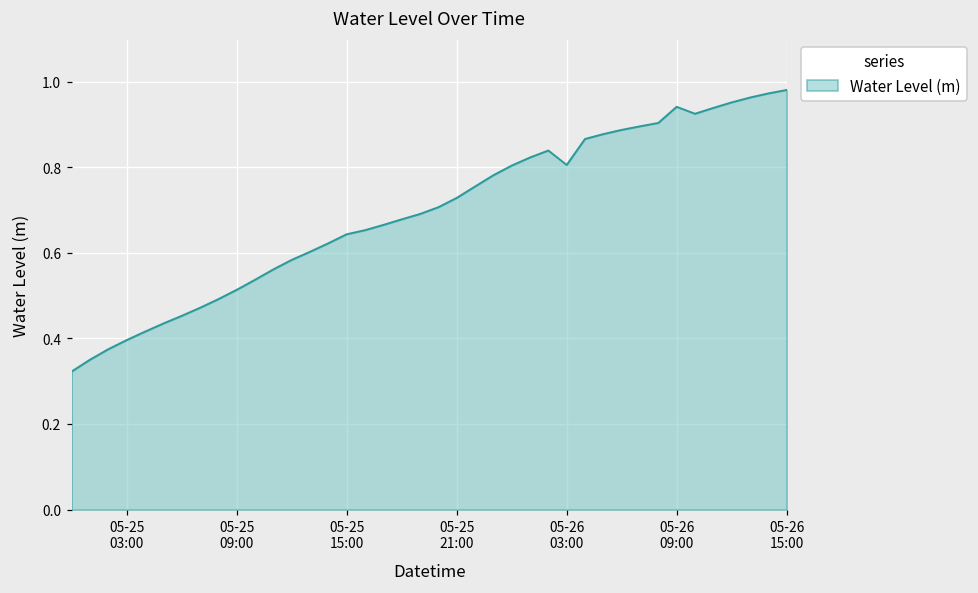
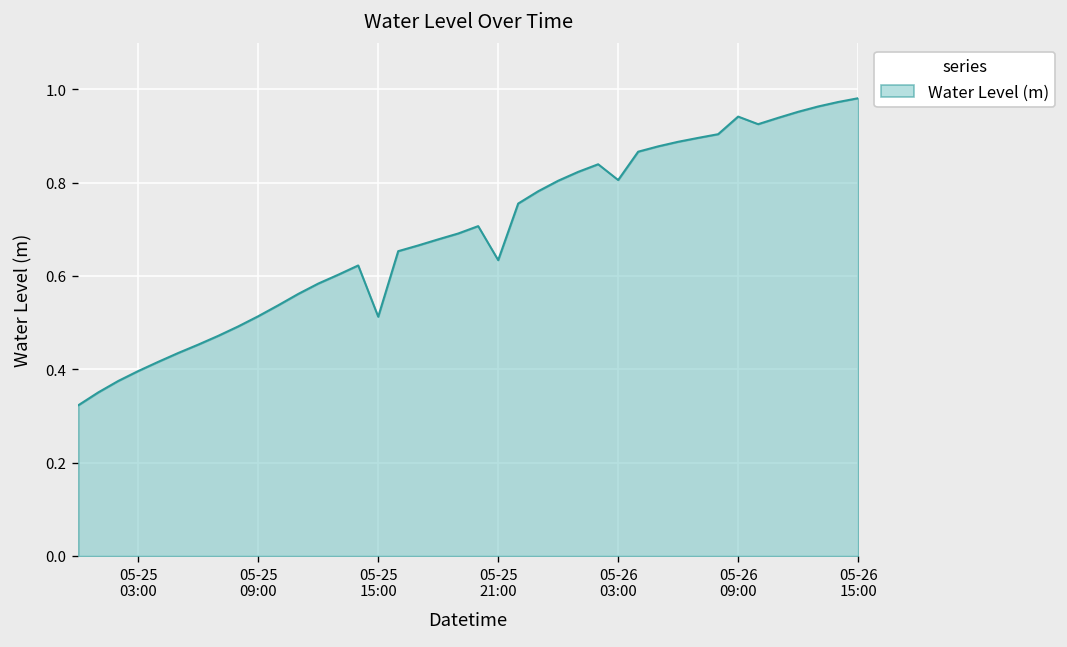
05-25 15:00: 0.64 -> 0.51
05-25 21:00: 0.73 -> 0.63
